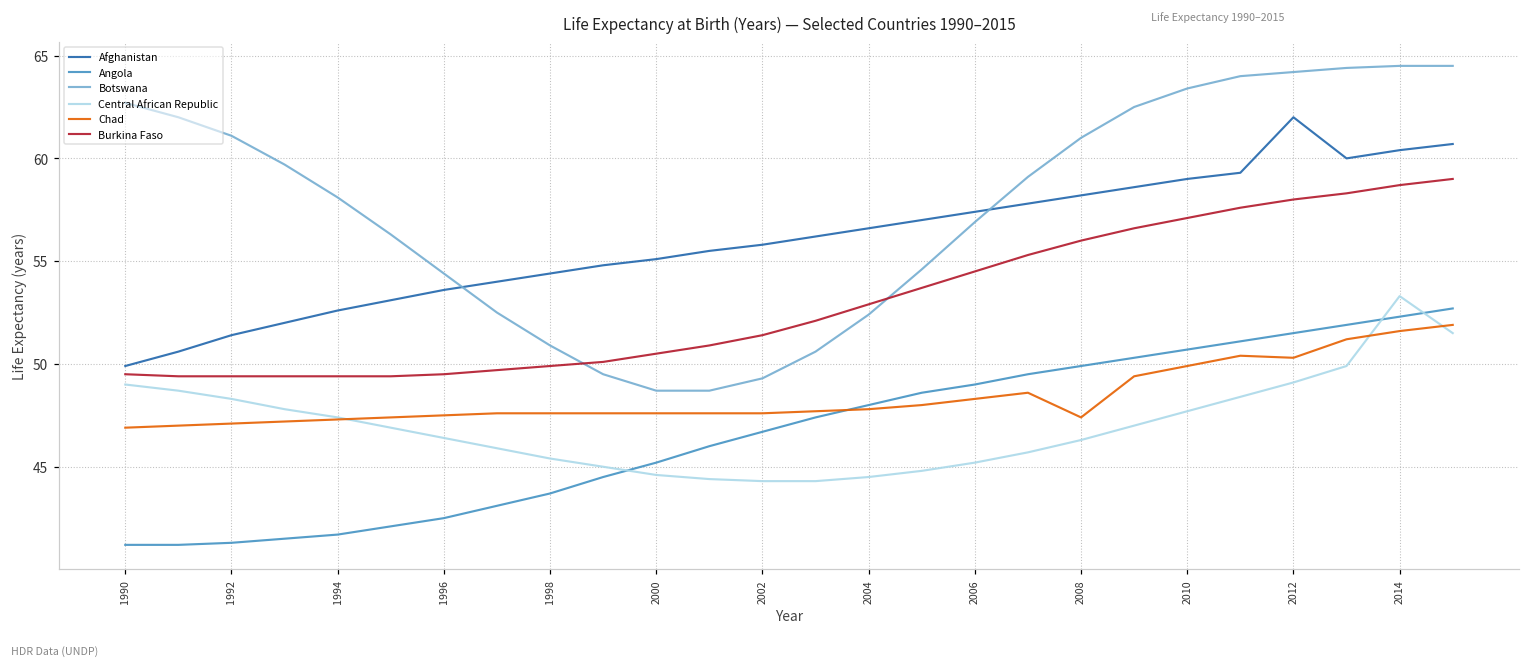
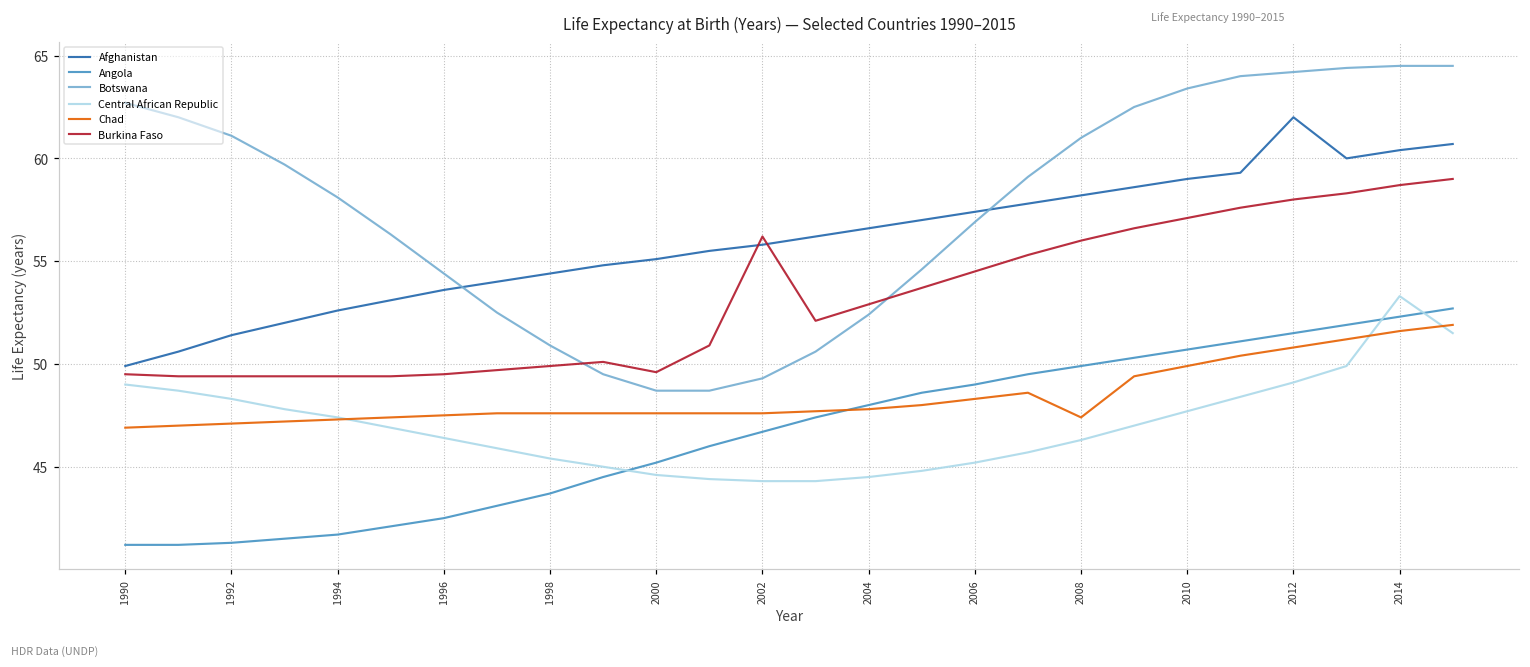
Burkina Faso, 2000: 50.5 -> 49.6
Burkina Faso, 2002: 51.4 -> 56.2
Chad, 2012: 50.3 -> 50.8
